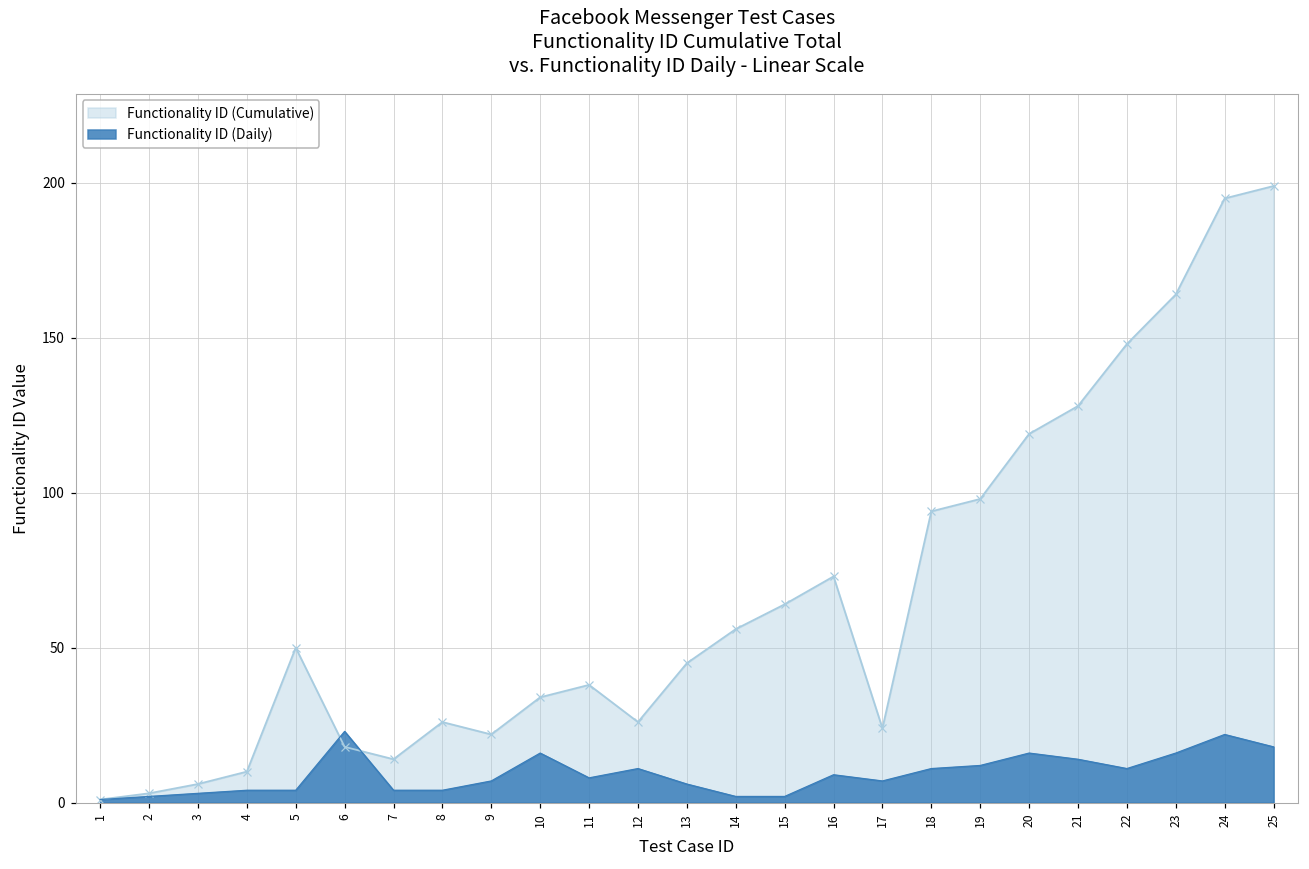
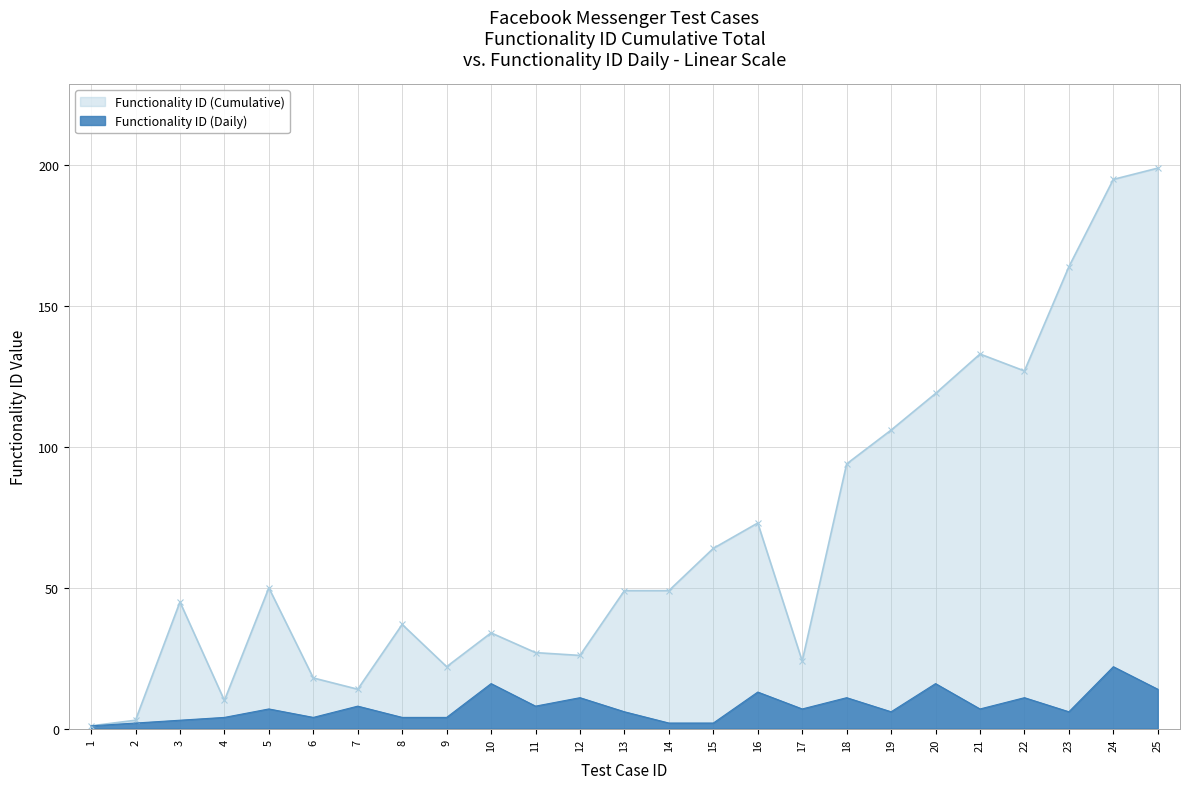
Functionality ID (Cumulative), 3: 6 -> 45
Functionality ID (Daily), 5: 4 -> 7
Functionality ID (Daily), 6: 23 -> 4
Functionality ID (Daily), 7: 4 -> 8
Functionality ID (Cumulative), 8: 26 -> 37
Functionality ID (Daily), 9: 7 -> 4
Functionality ID (Cumulative), 11: 38 -> 27
Functionality ID (Cumulative), 13: 45 -> 49
Functionality ID (Cumulative), 14: 56 -> 49
Functionality ID (Daily), 16: 9 -> 13
Functionality ID (Cumulative), 19: 98 -> 106
Functionality ID (Daily), 19: 12 -> 6
Functionality ID (Cumulative), 21: 128 -> 133
Functionality ID (Daily), 21: 14 -> 7
Functionality ID (Cumulative), 22: 148 -> 127
Functionality ID (Daily), 23: 16 -> 6
Functionality ID (Daily), 25: 18 -> 14
